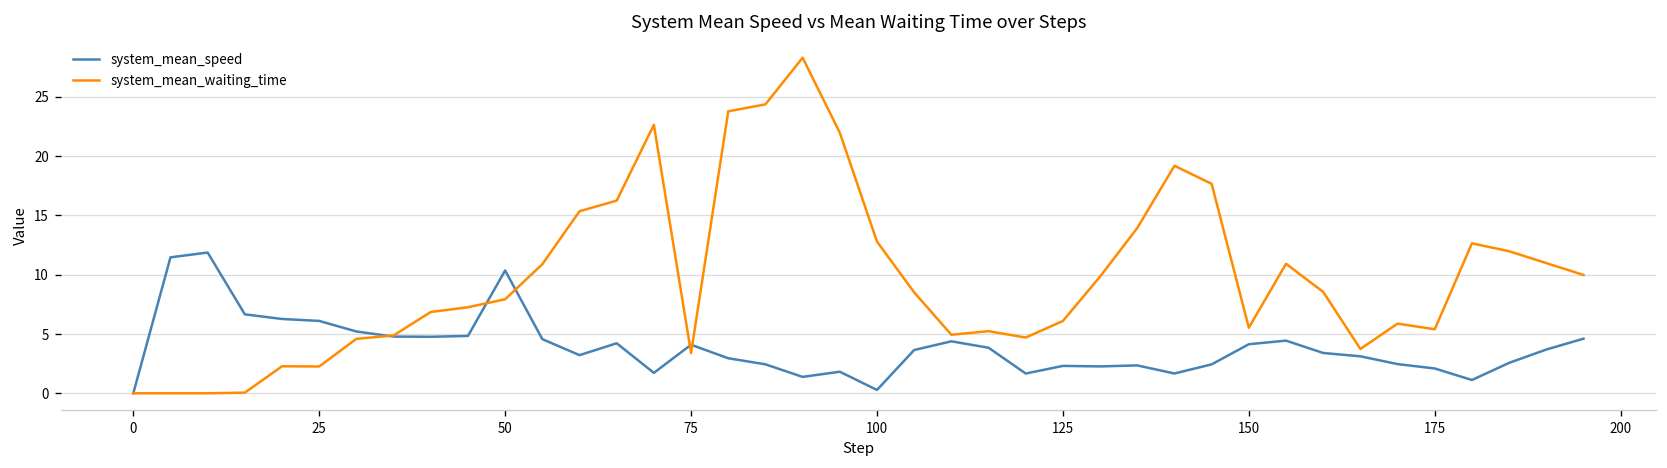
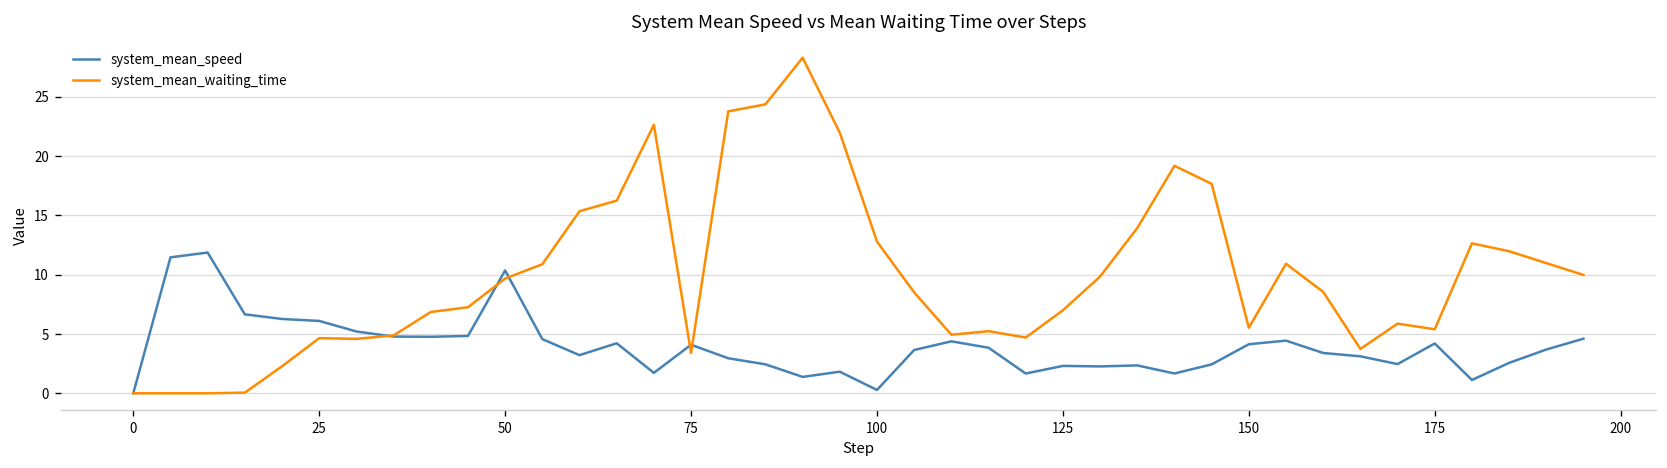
system_mean_waiting_time, 25: 2 -> 5
system_mean_waiting_time, 50: 8 -> 10
system_mean_waiting_time, 125: 6 -> 7
system_mean_speed, 175: 2 -> 4
